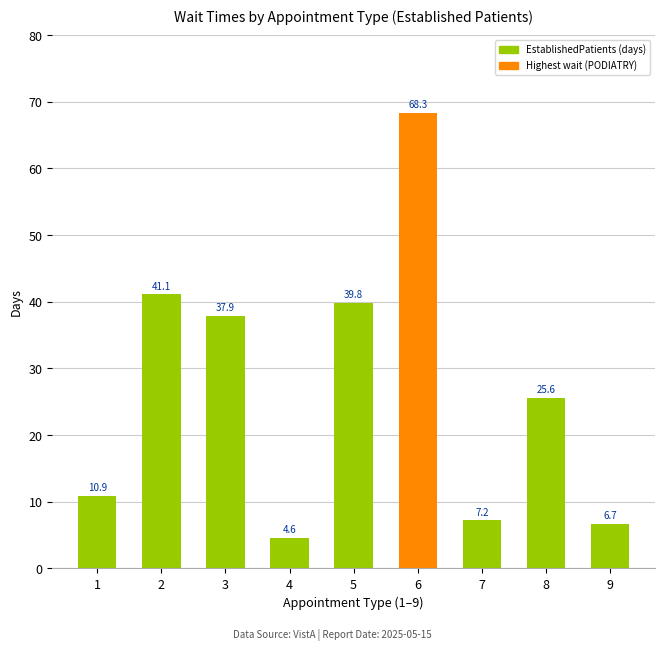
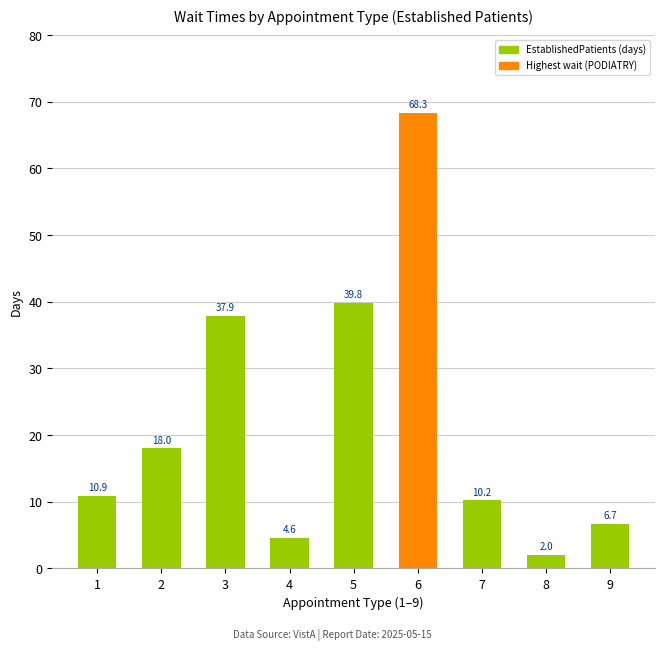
2: 41.1 -> 18.0
7: 7.2 -> 10.2
8: 25.6 -> 2.0
